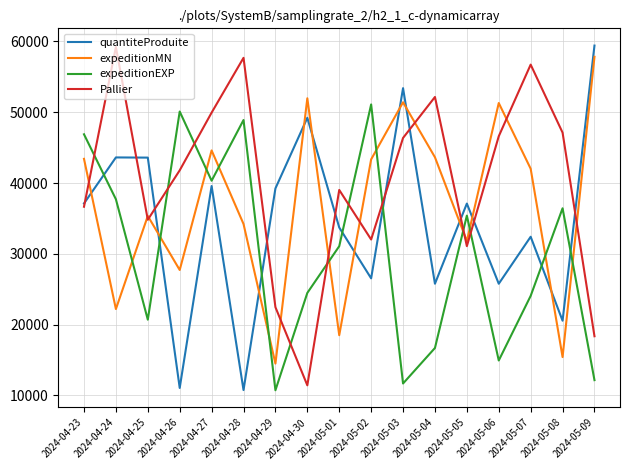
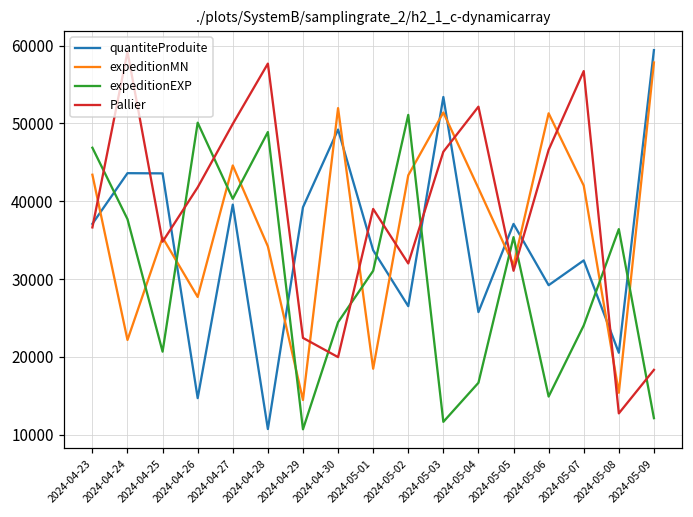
quantiteProduite, 2024-04-26: 11000 -> 15000
Pallier, 2024-04-30: 11000 -> 20000
expeditionMN, 2024-05-04: 44000 -> 42000
quantiteProduite, 2024-05-06: 26000 -> 29000
Pallier, 2024-05-08: 47000 -> 13000
